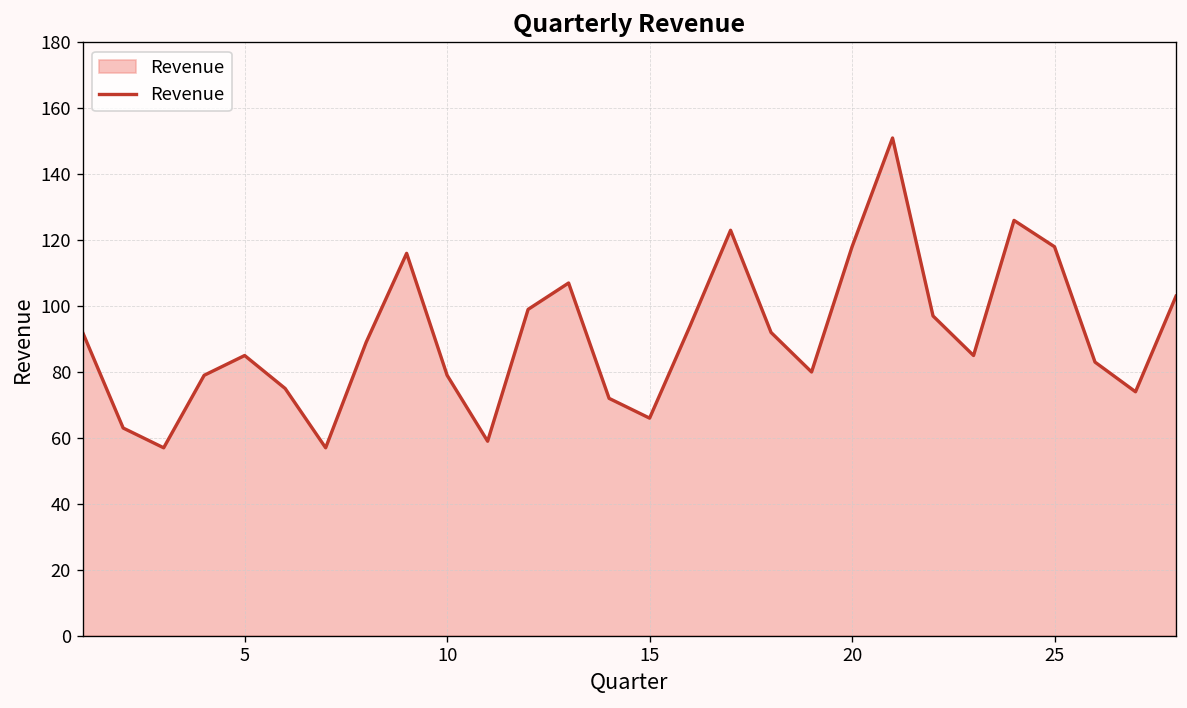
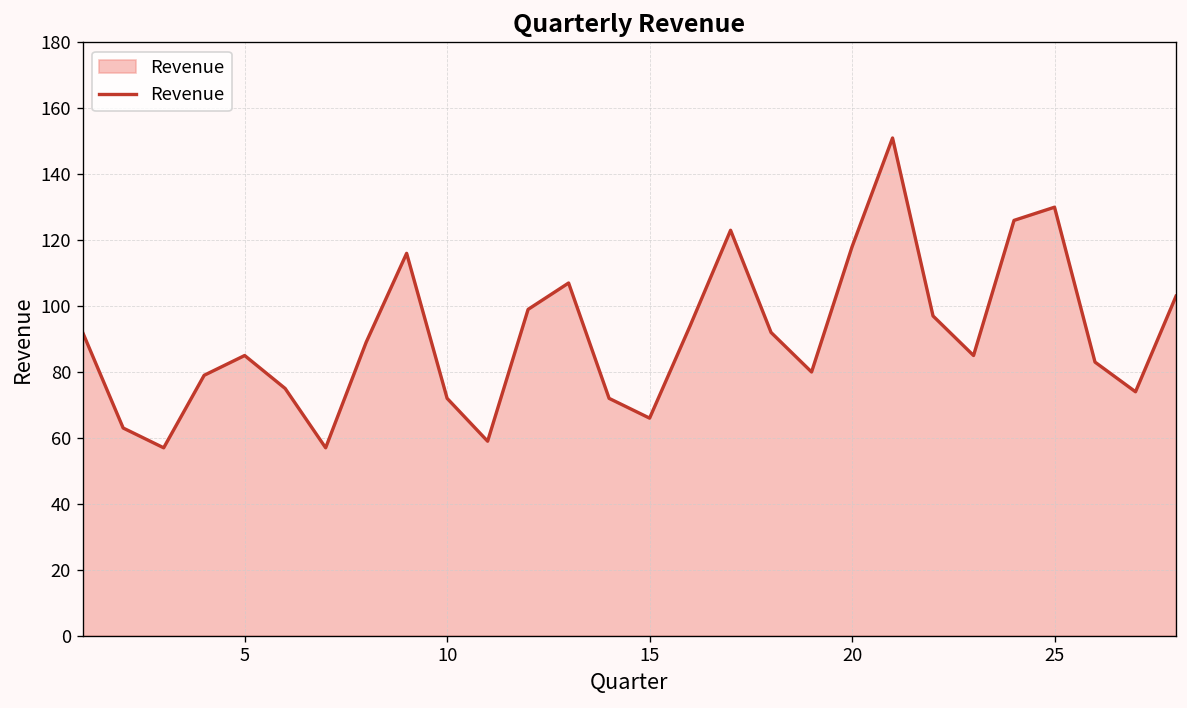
10: 79 -> 72
25: 118 -> 130
